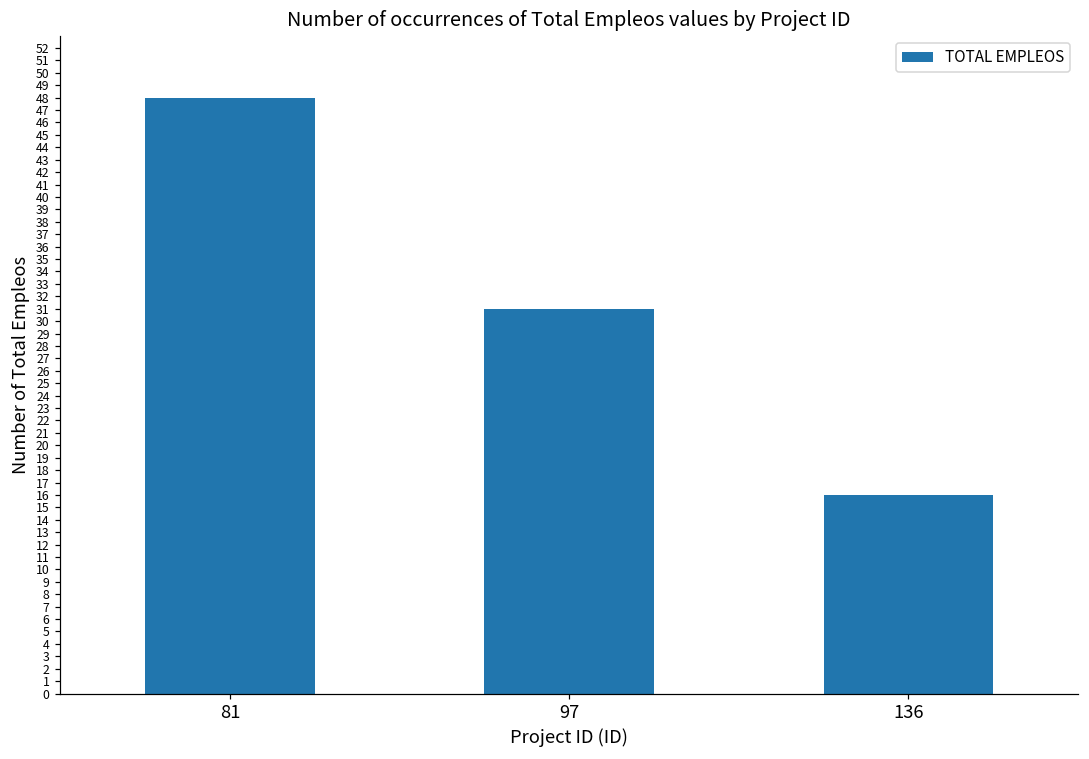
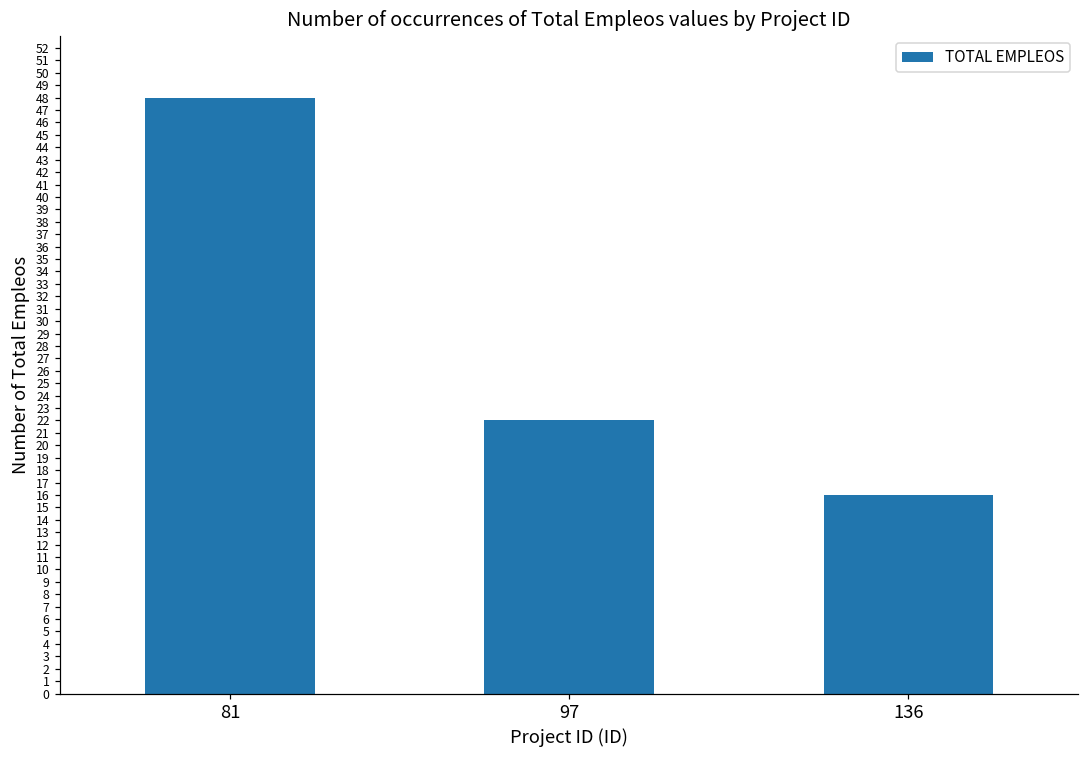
97: 31 -> 22
